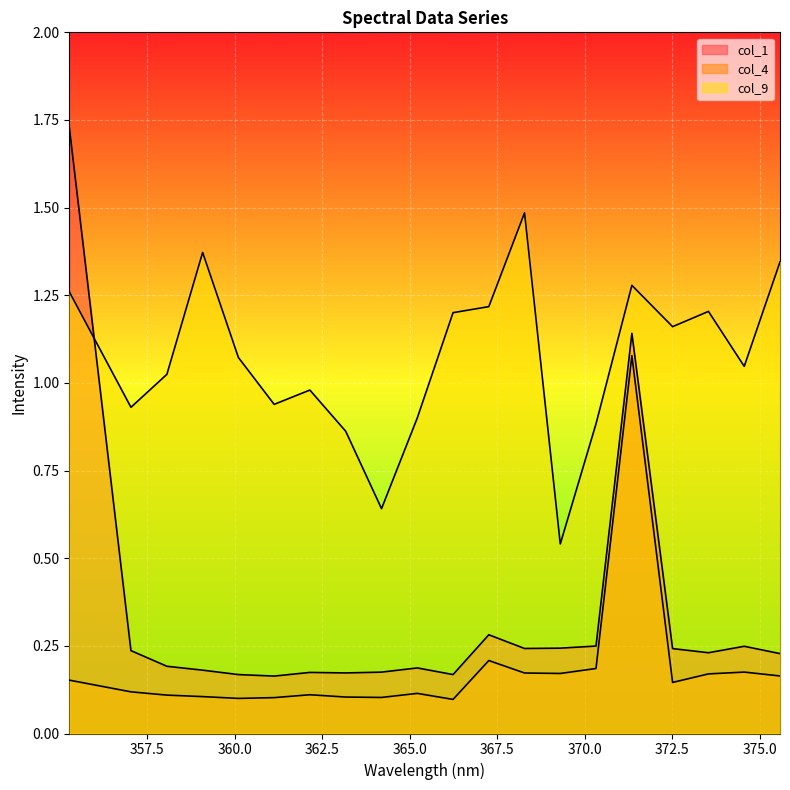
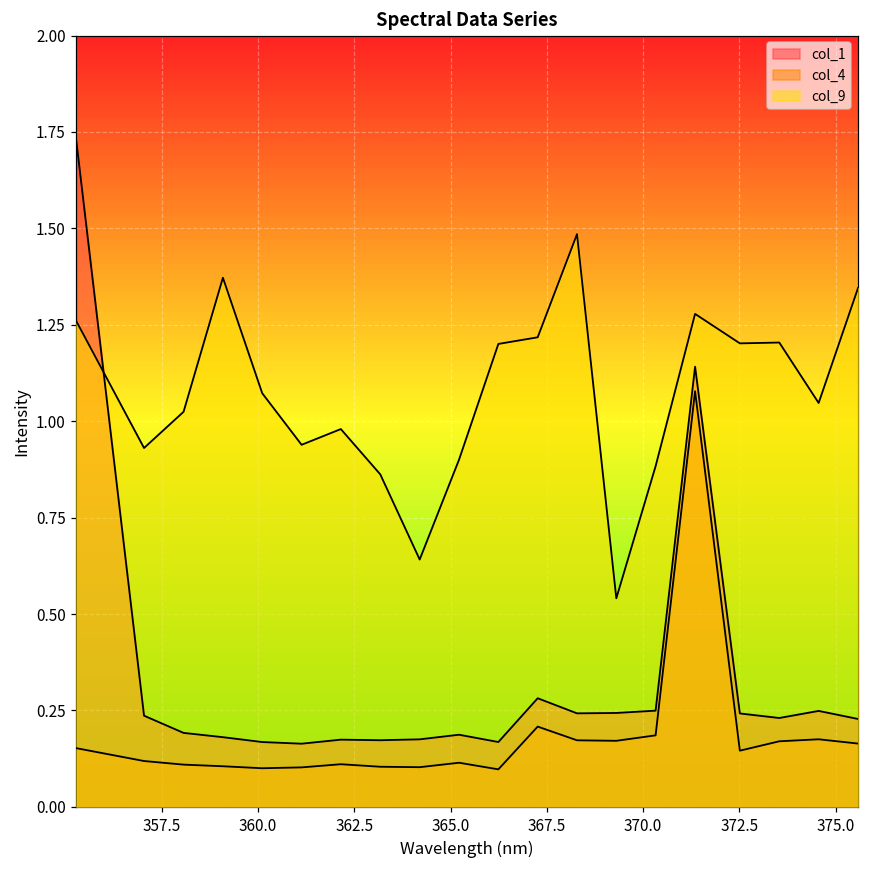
col_9, 372.5: 1.16 -> 1.20
